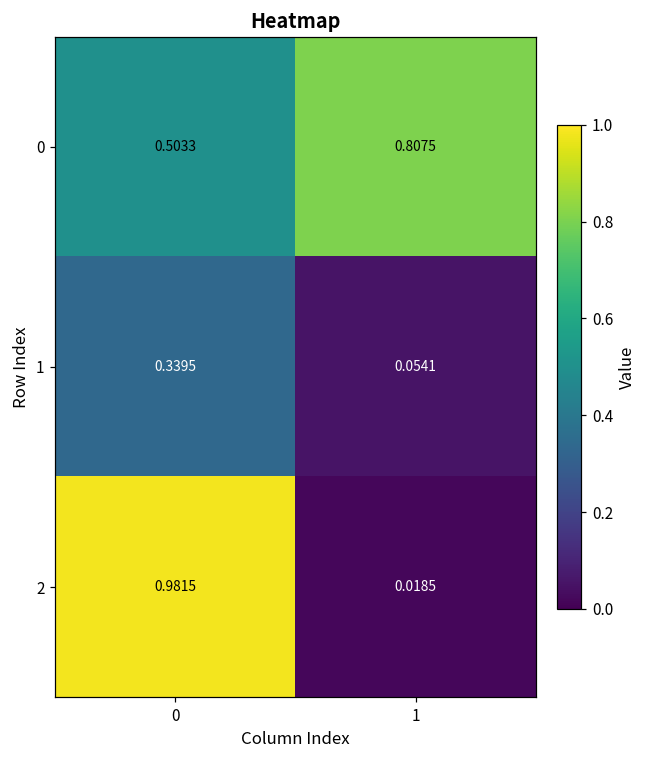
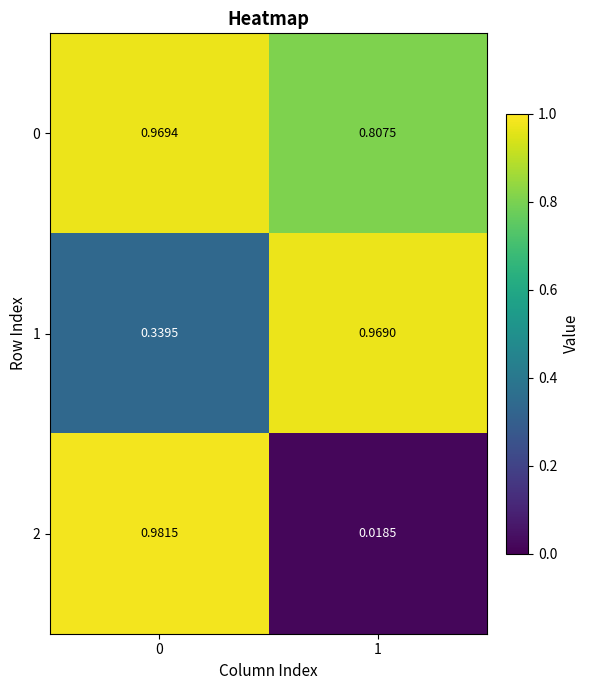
0, 0: 0.5033 -> 0.9694
1, 1: 0.0541 -> 0.9690
